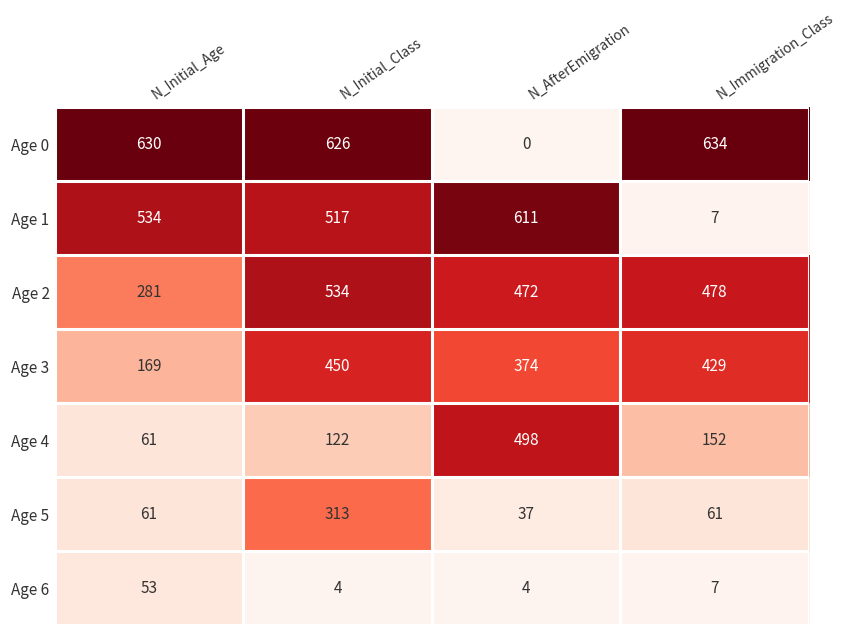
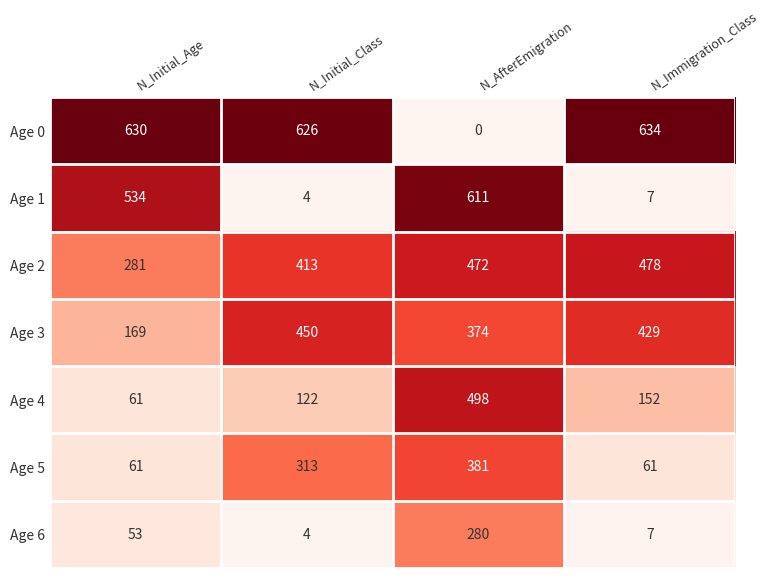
Age 1, N_Initial_Class: 517 -> 4
Age 2, N_Initial_Class: 534 -> 413
Age 5, N_AfterEmigration: 37 -> 381
Age 6, N_AfterEmigration: 4 -> 280
